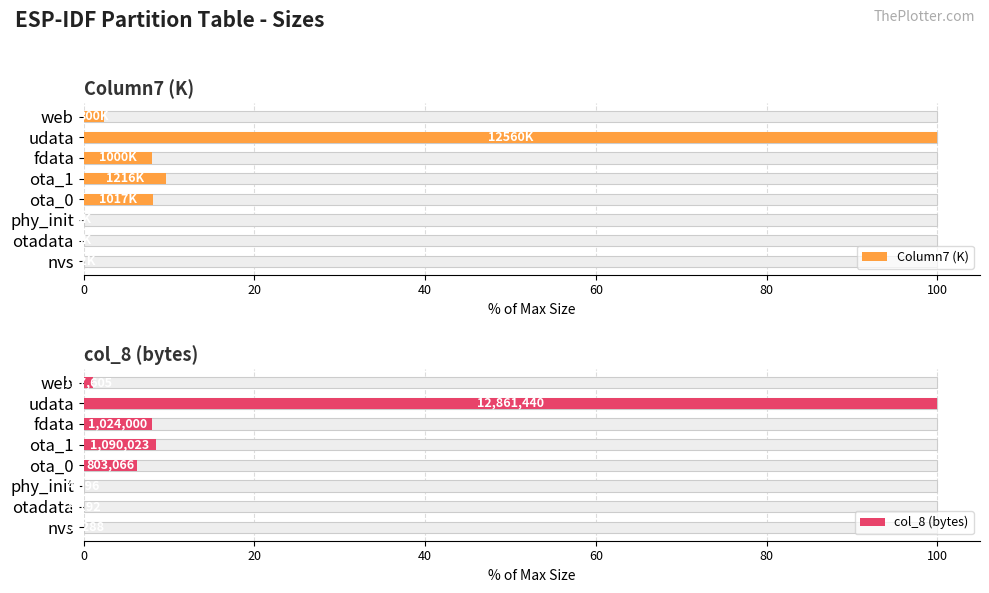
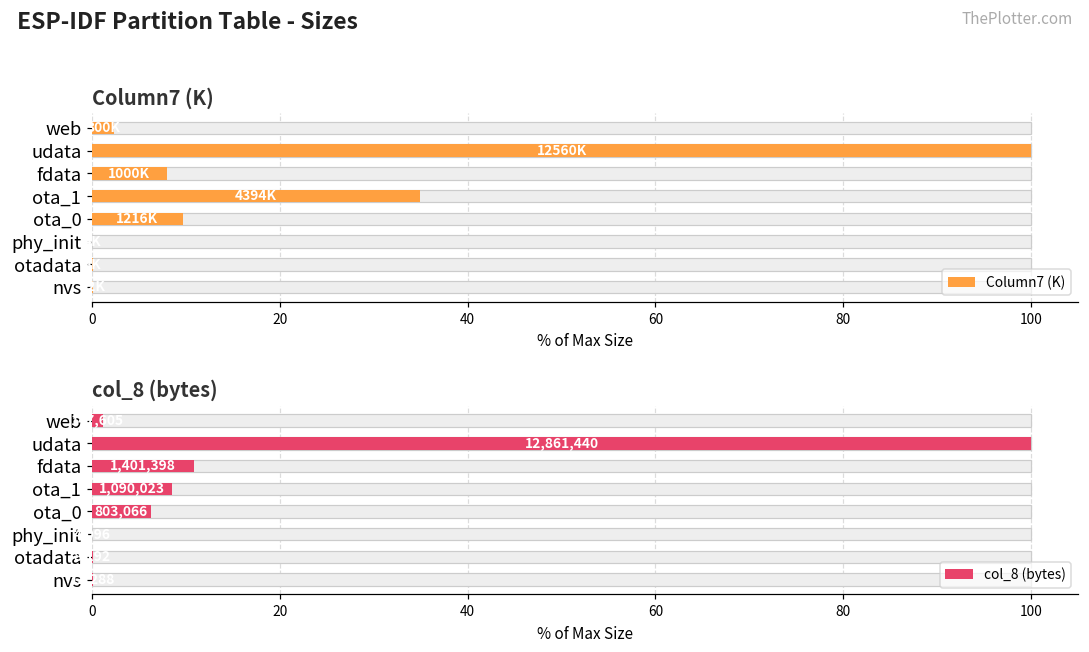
Column7 (K), Column7 (K), ota_1: 1216K -> 4394K
Column7 (K), Column7 (K), ota_0: 1017K -> 1216K
col_8 (bytes), col_8 (bytes), fdata: 1,024,000 -> 1,401,398
